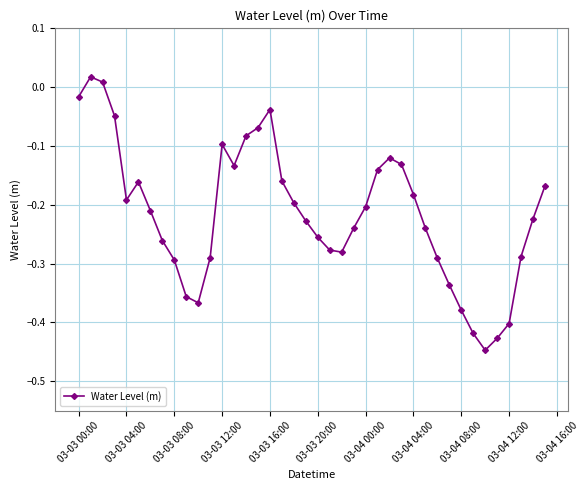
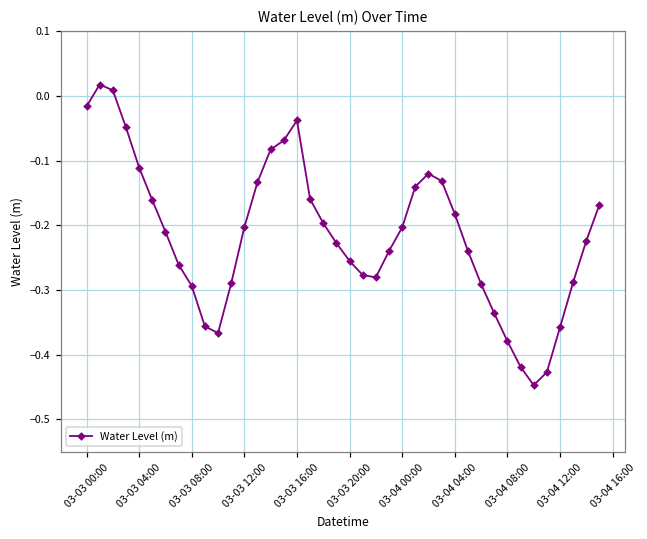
03-03 04:00: -0.19 -> -0.11
03-03 12:00: -0.10 -> -0.20
03-04 12:00: -0.40 -> -0.36
